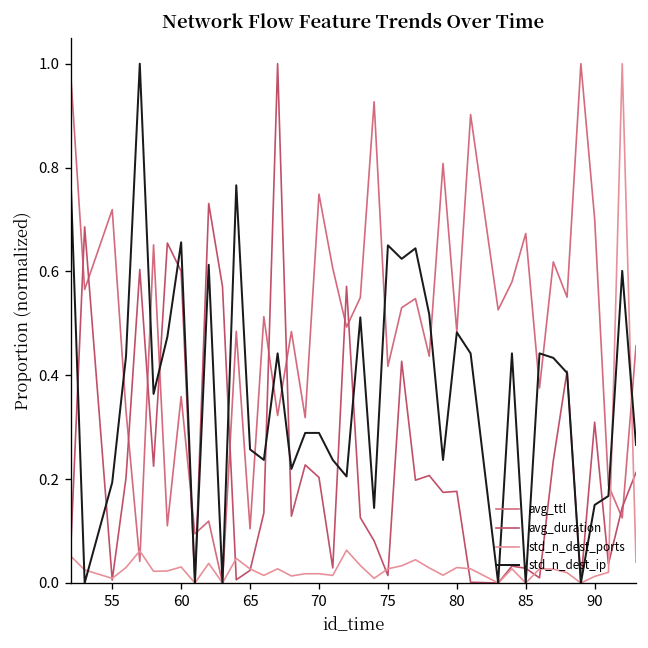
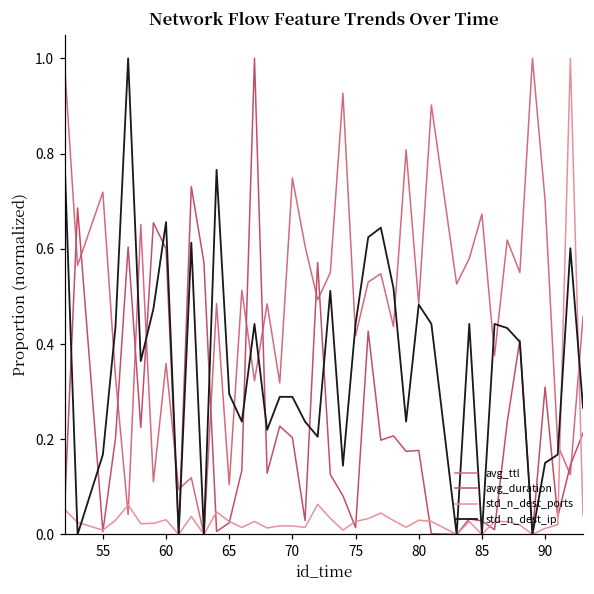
std_n_dest_ip, 55: 0.19 -> 0.17
std_n_dest_ip, 65: 0.26 -> 0.29
std_n_dest_ip, 75: 0.65 -> 0.44
